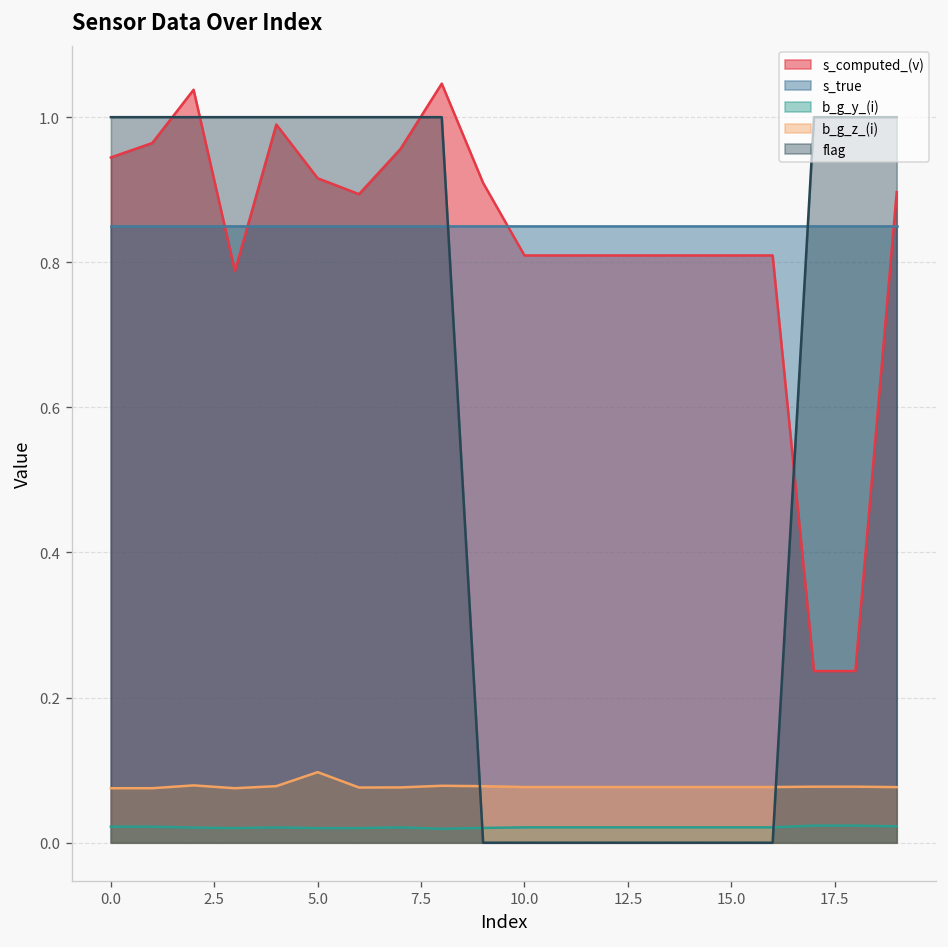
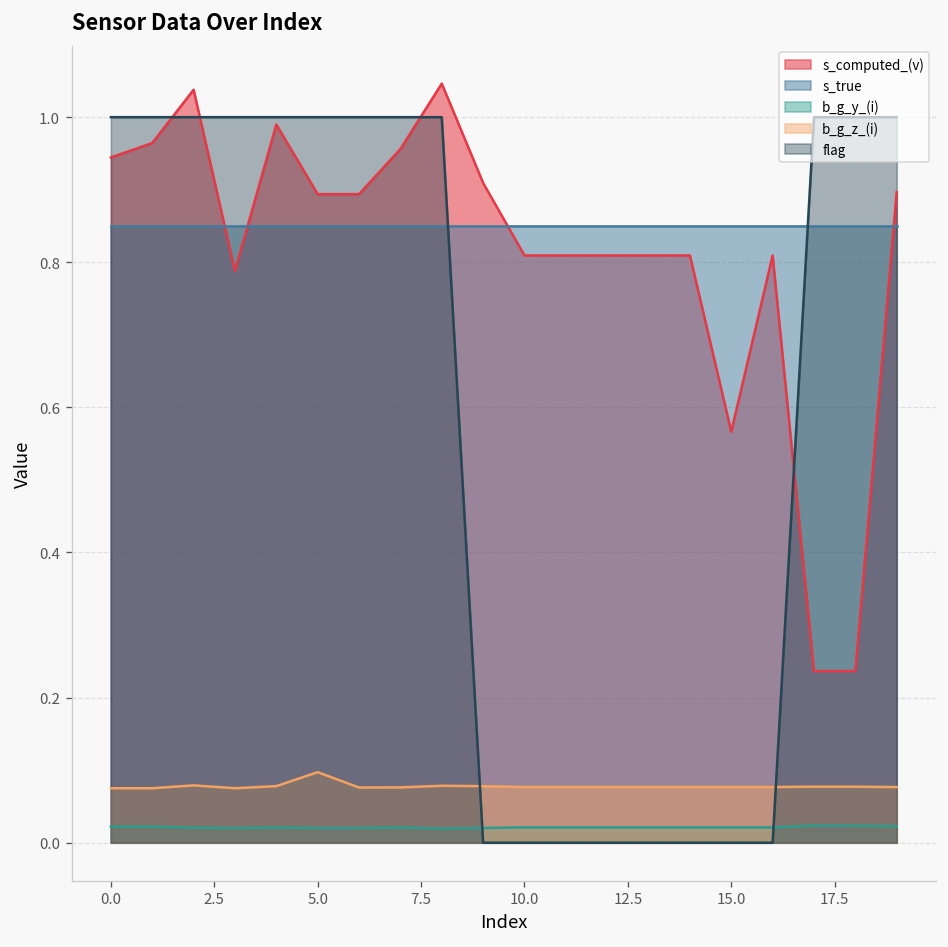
s_computed_(v), 5.0: 0.92 -> 0.89
s_computed_(v), 15.0: 0.81 -> 0.57
